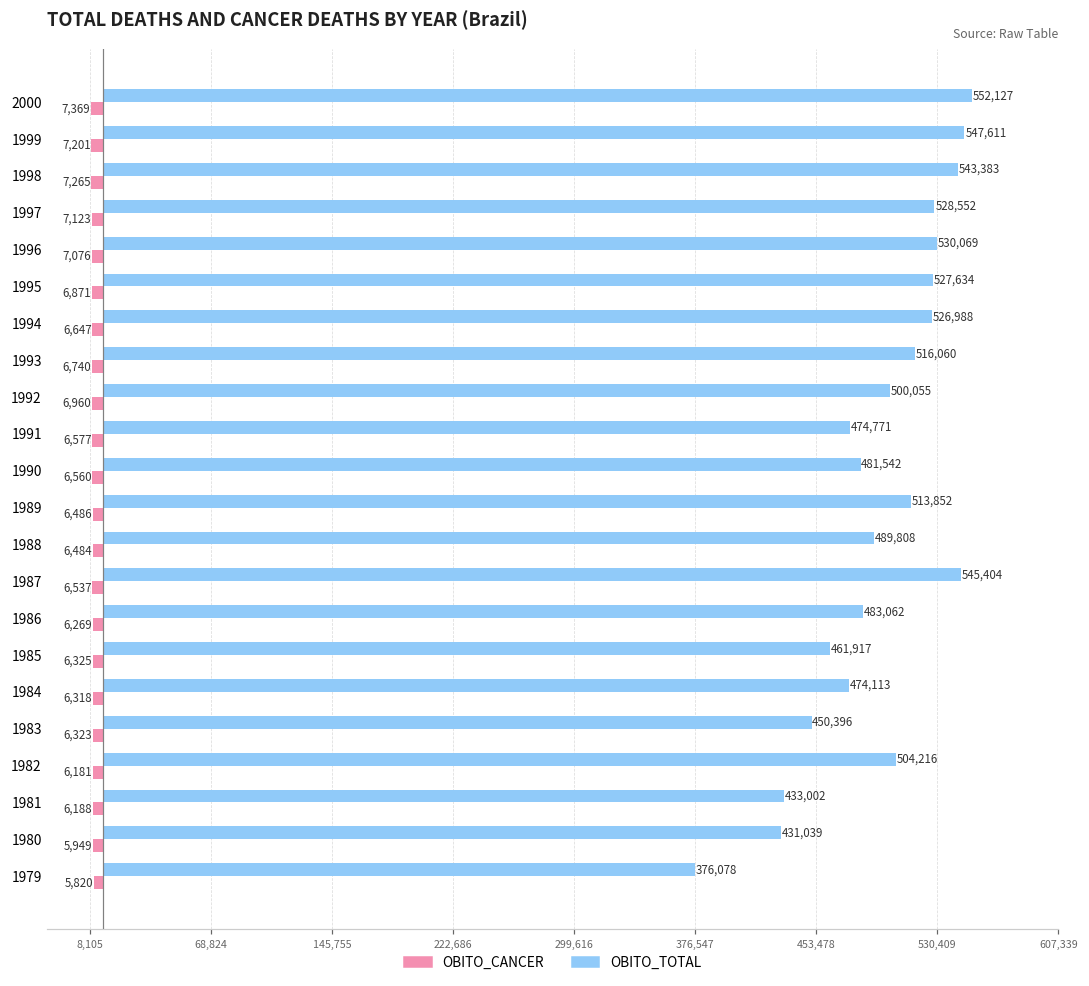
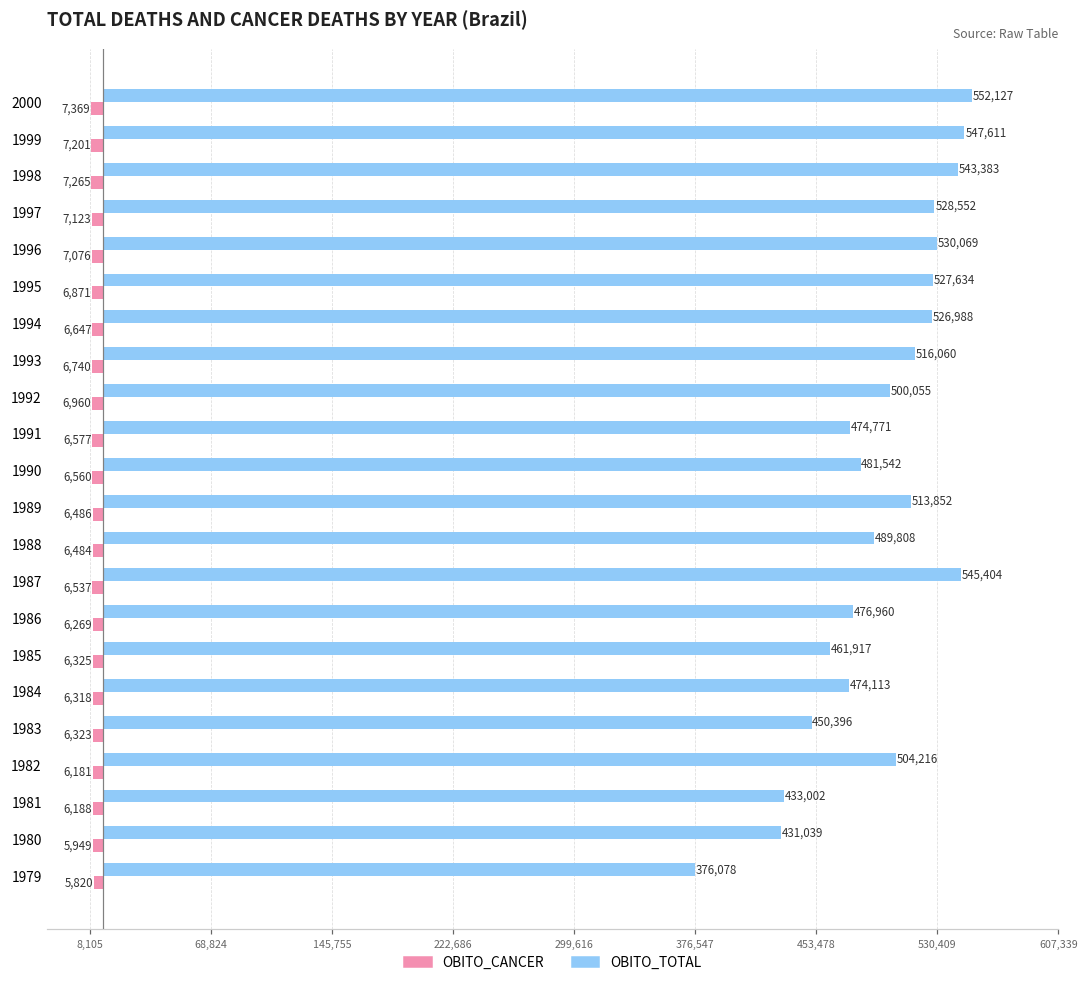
OBITO_TOTAL, 1986: 483,062 -> 476,960
